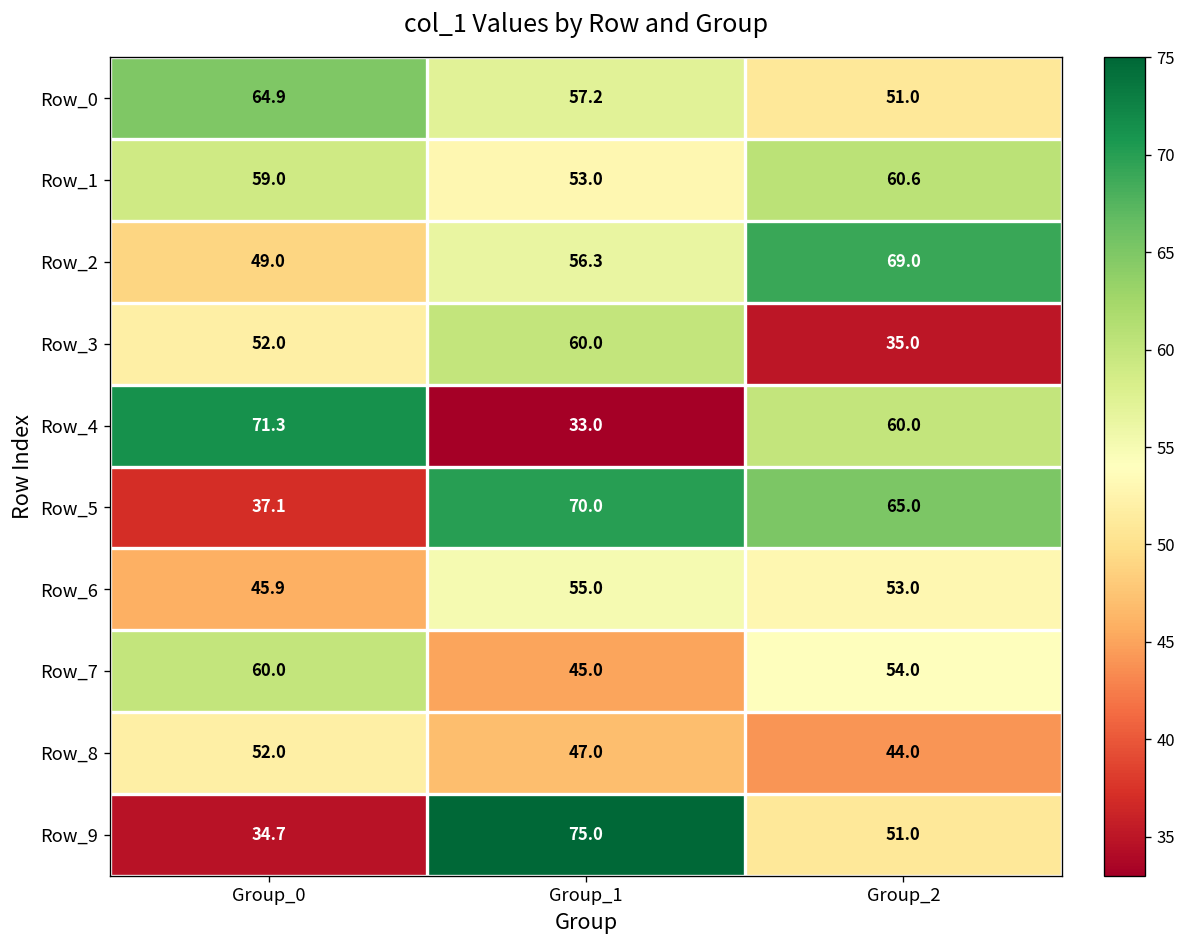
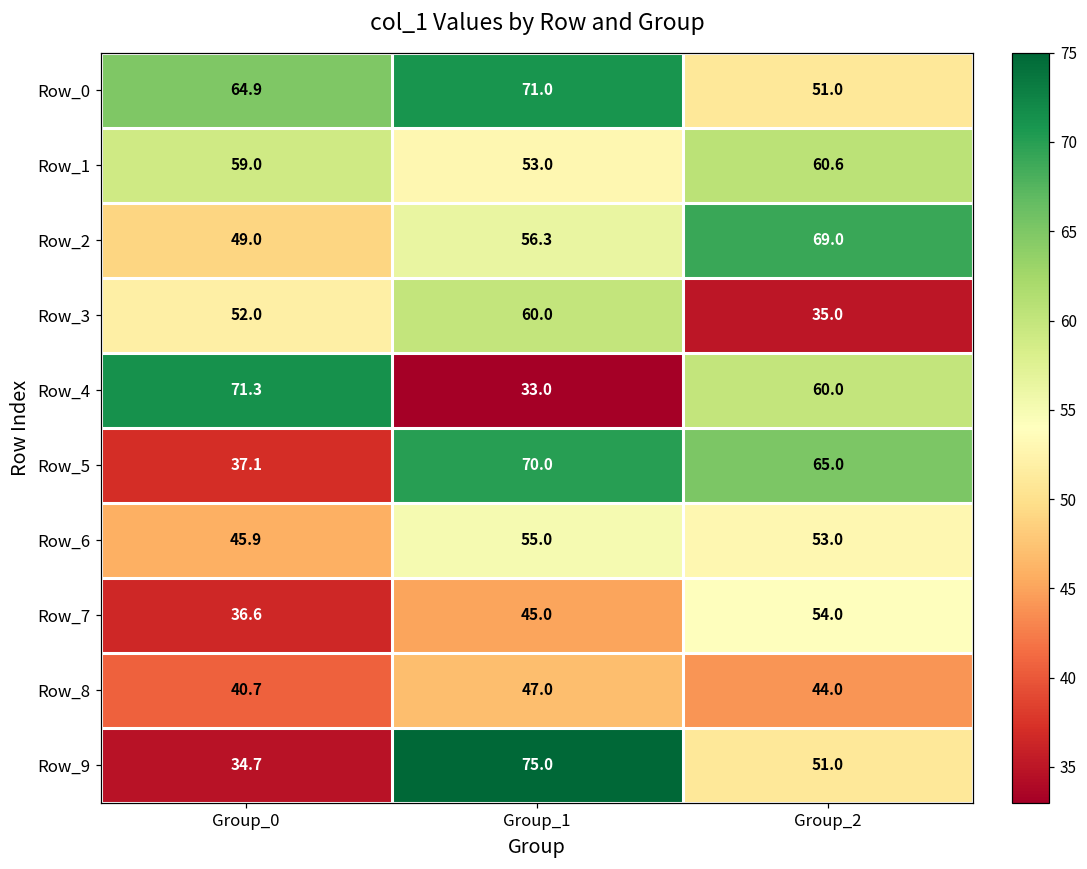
Row_0, Group_1: 57.2 -> 71.0
Row_7, Group_0: 60.0 -> 36.6
Row_8, Group_0: 52.0 -> 40.7
